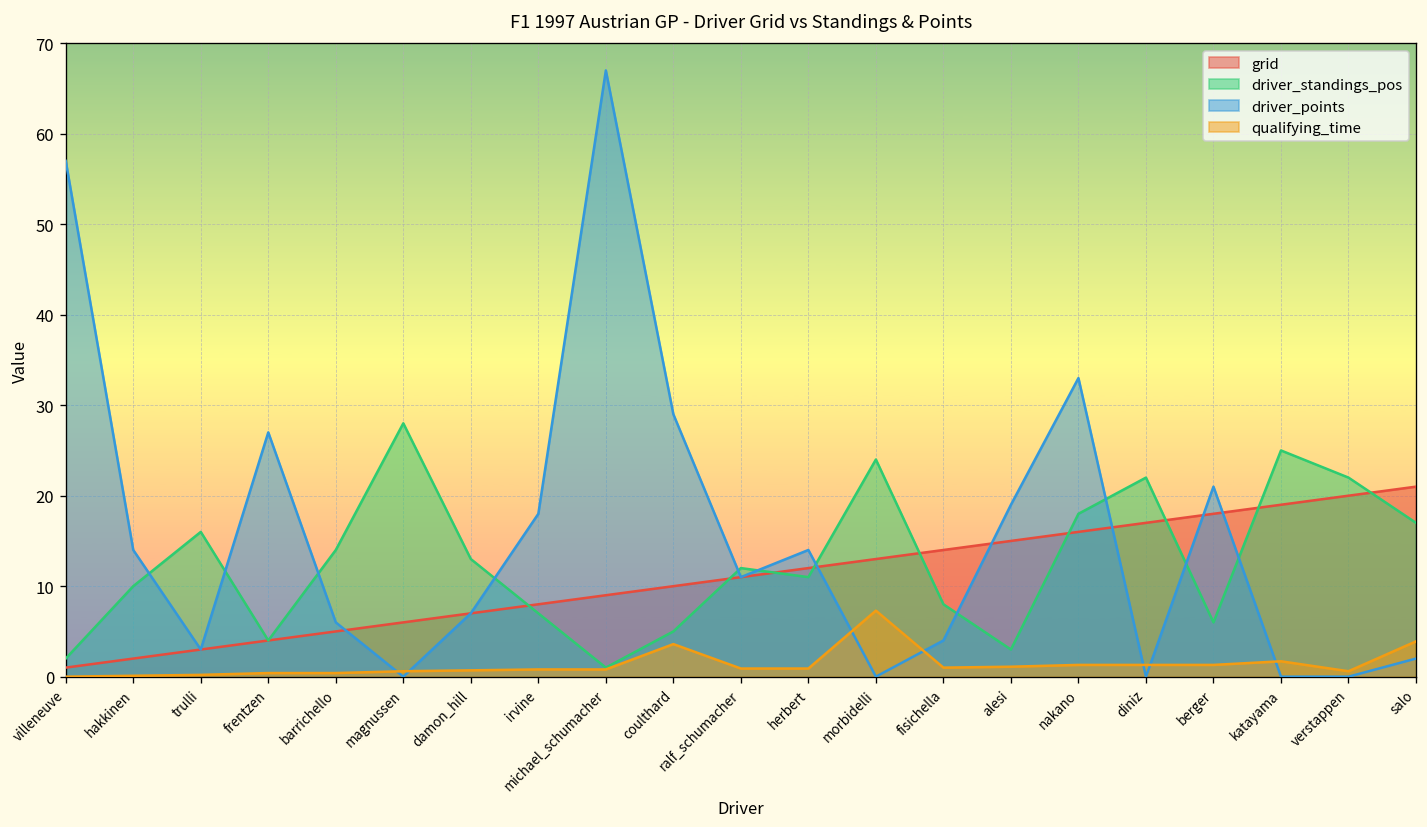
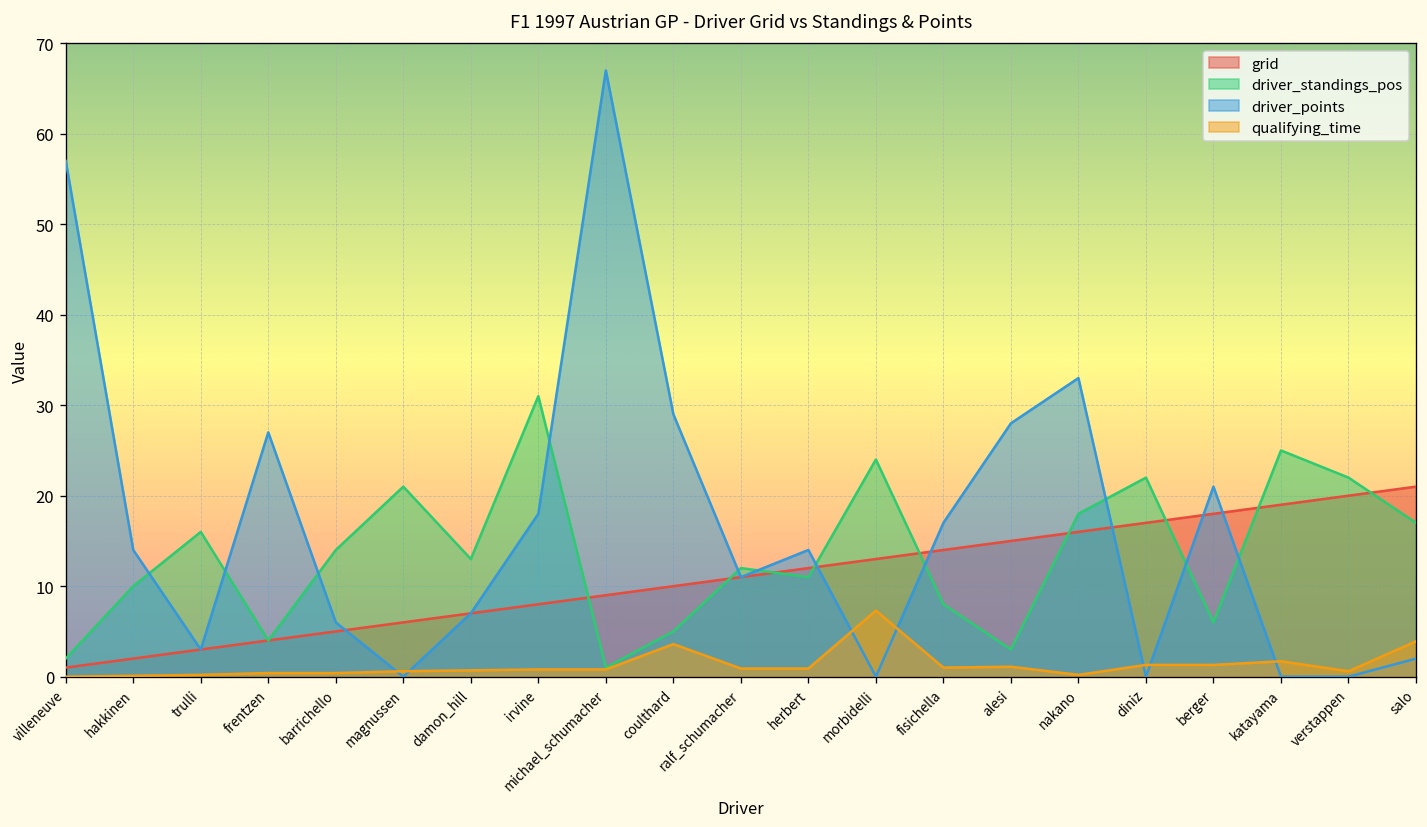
driver_standings_pos, magnussen: 28 -> 21
driver_standings_pos, irvine: 7 -> 31
driver_points, fisichella: 4 -> 17
driver_points, alesi: 19 -> 28
qualifying_time, nakano: 1 -> 0
